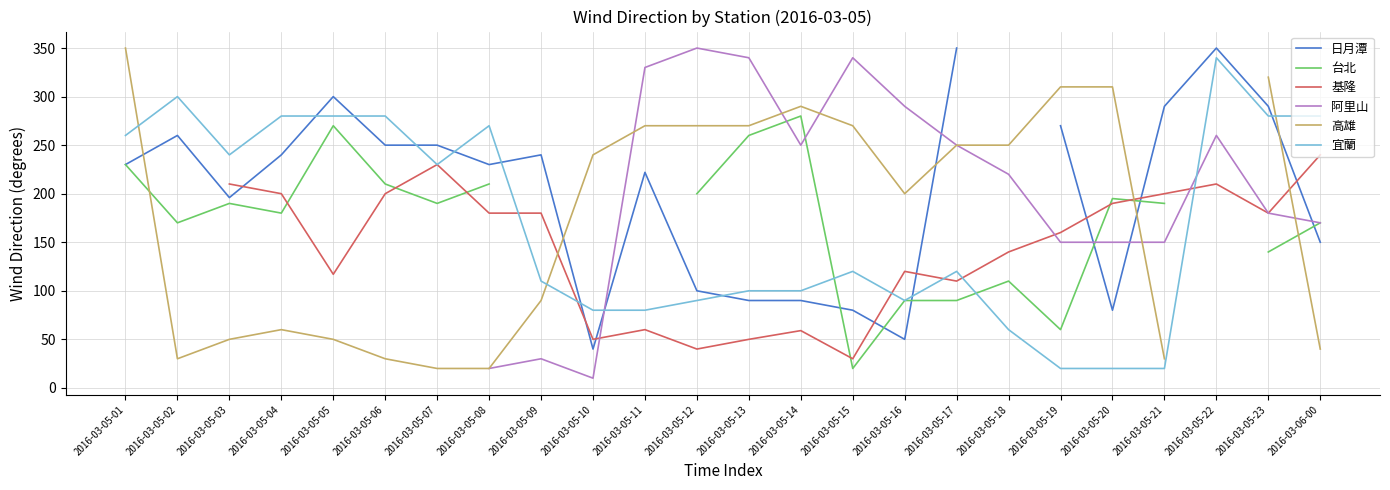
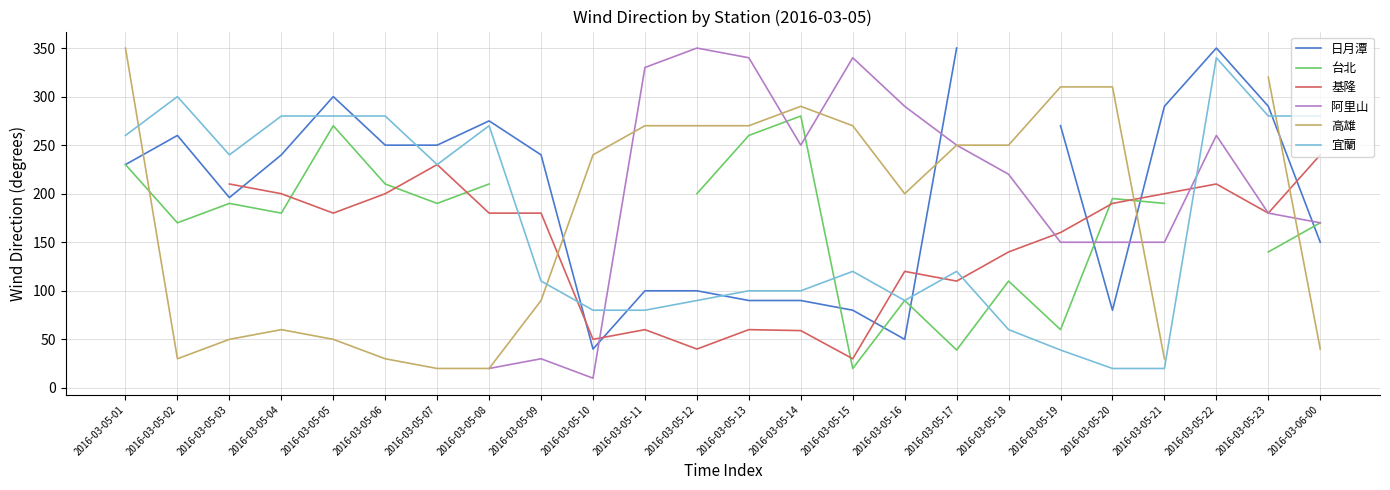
基隆, 2016-03-05-05: 120 -> 180
日月潭, 2016-03-05-08: 230 -> 280
日月潭, 2016-03-05-11: 220 -> 100
基隆, 2016-03-05-13: 50 -> 60
台北, 2016-03-05-17: 90 -> 40
宜蘭, 2016-03-05-19: 20 -> 40
